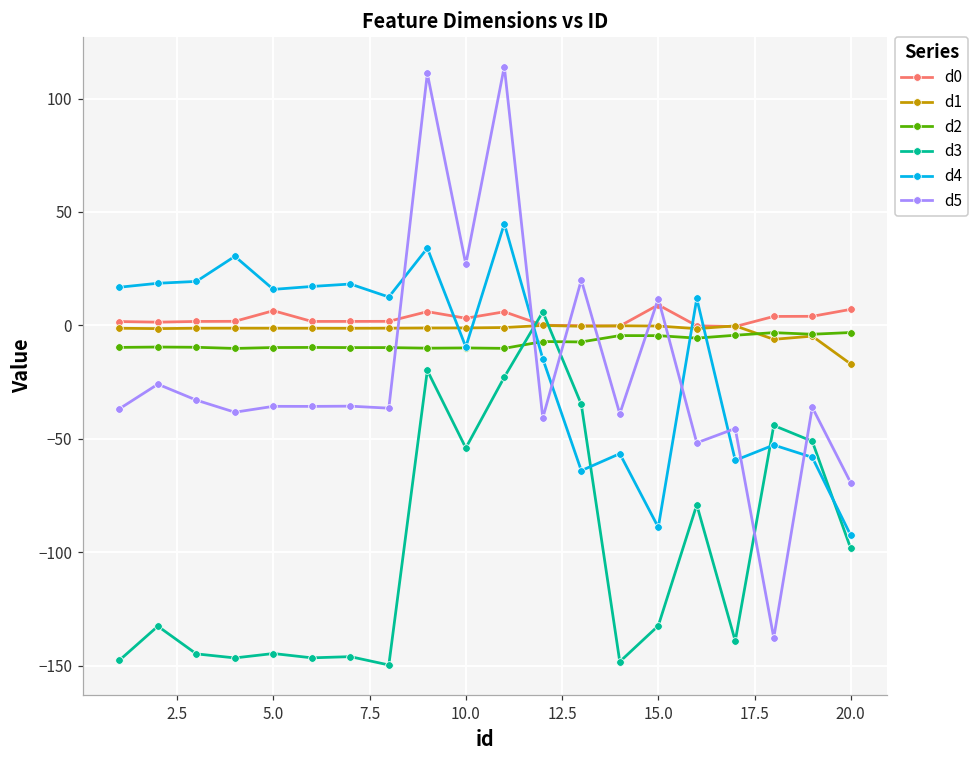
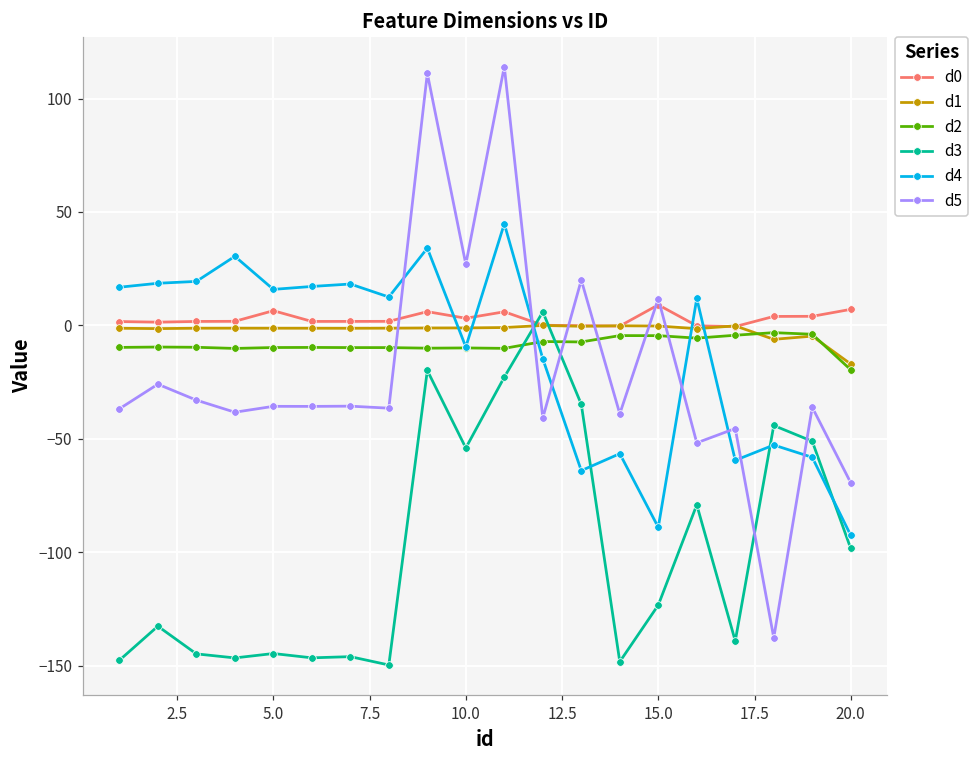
d3, 15.0: -132 -> -123
d2, 20.0: -3 -> -20
